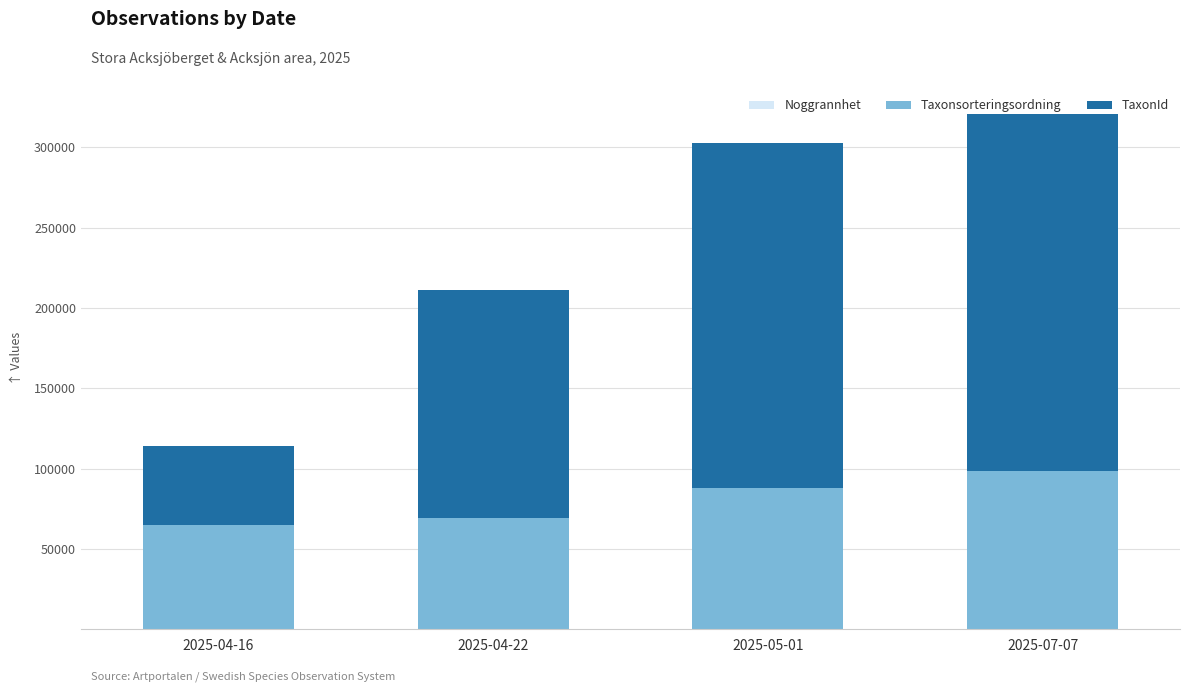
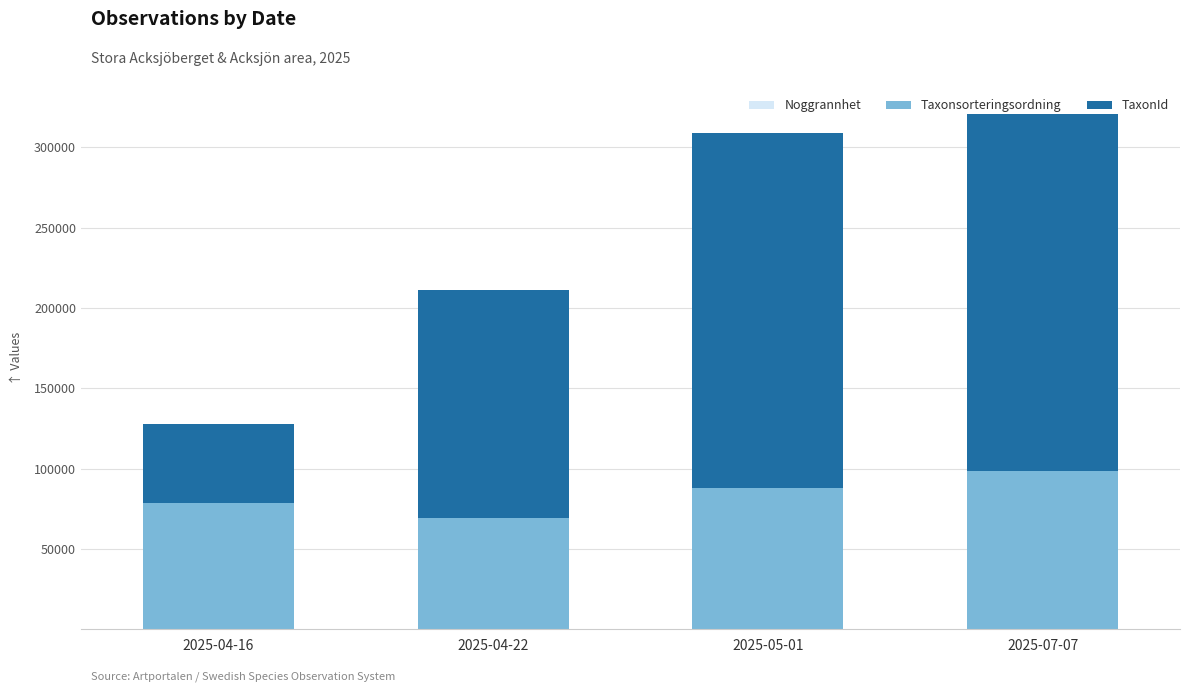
Taxonsorteringsordning, 2025-04-16: 65000 -> 79000
TaxonId, 2025-05-01: 214000 -> 221000
